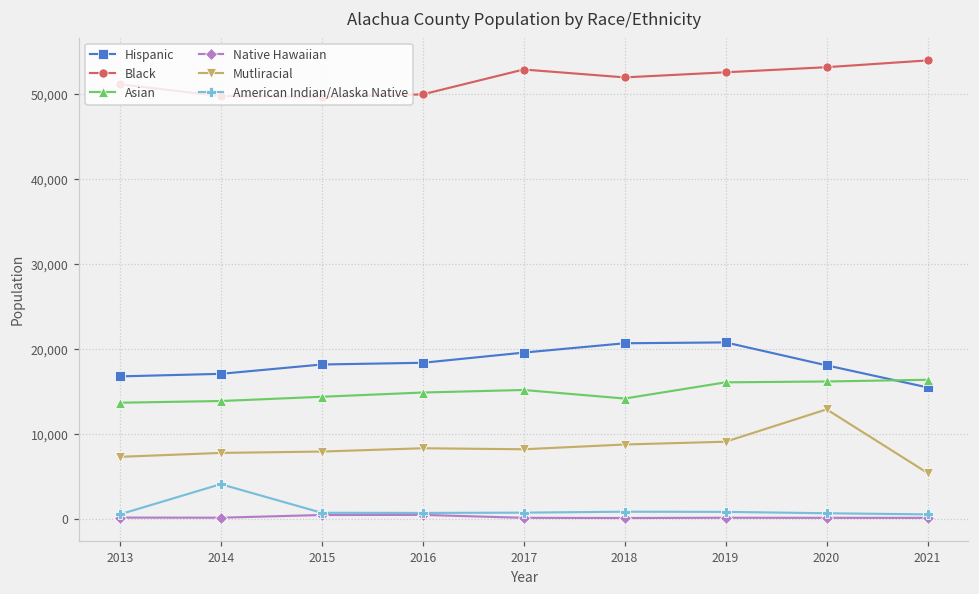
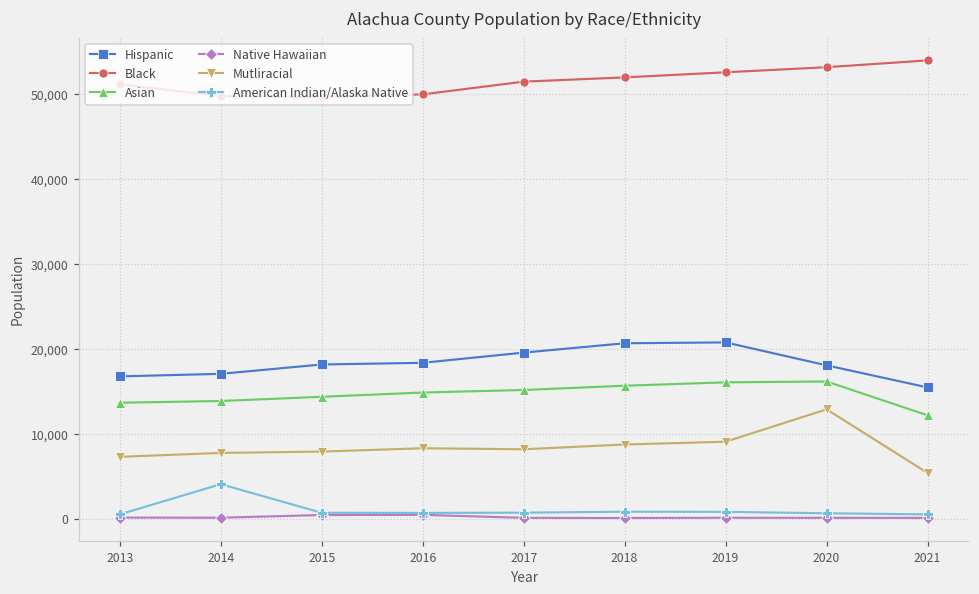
Black, 2017: 53,000 -> 52,000
Asian, 2018: 14,000 -> 16,000
Asian, 2021: 16,000 -> 12,000
